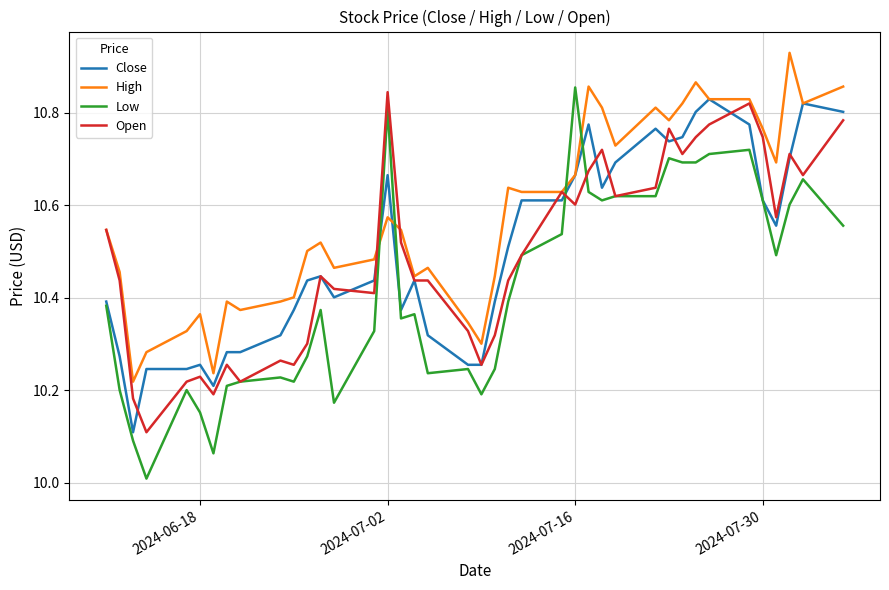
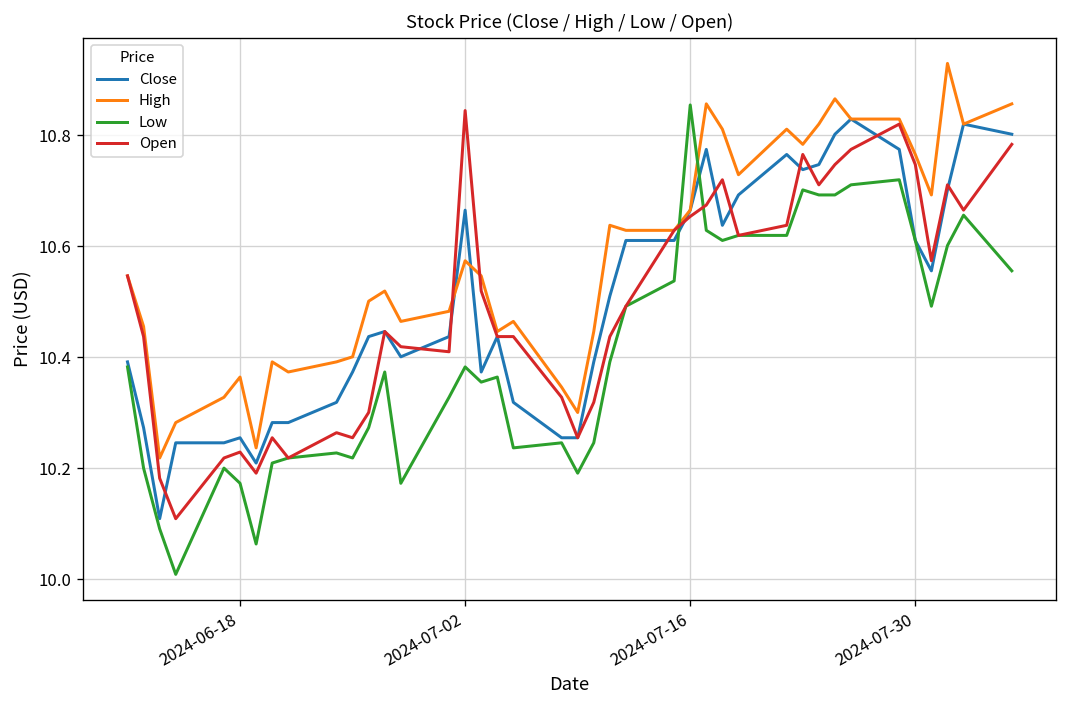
Low, 2024-06-18: 10.15 -> 10.17
Low, 2024-07-02: 10.81 -> 10.38
Open, 2024-07-16: 10.60 -> 10.65
